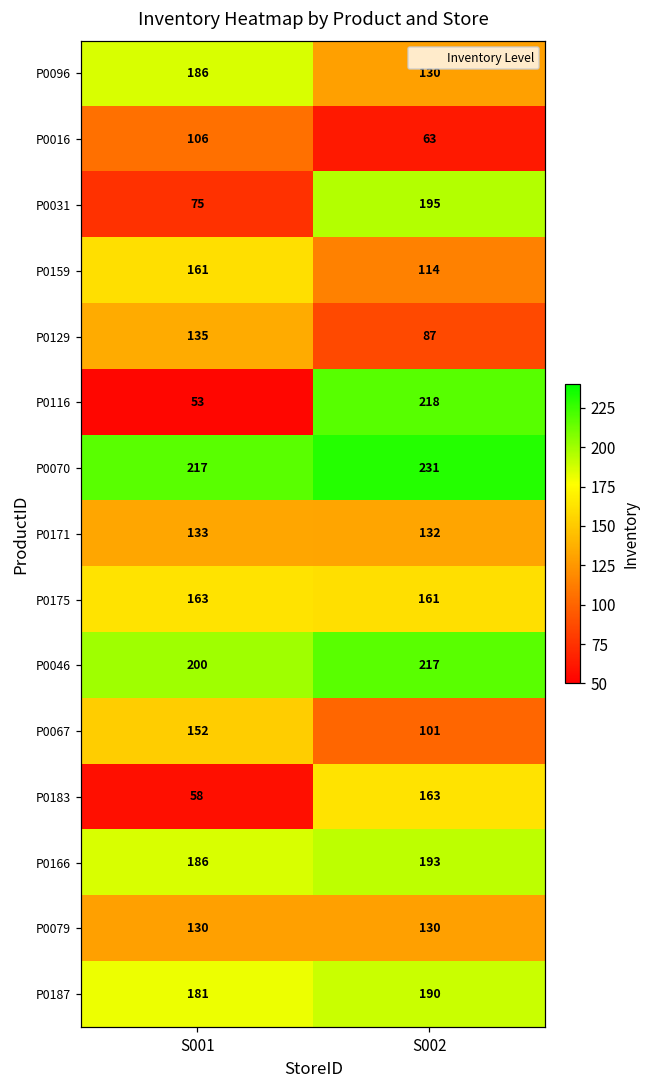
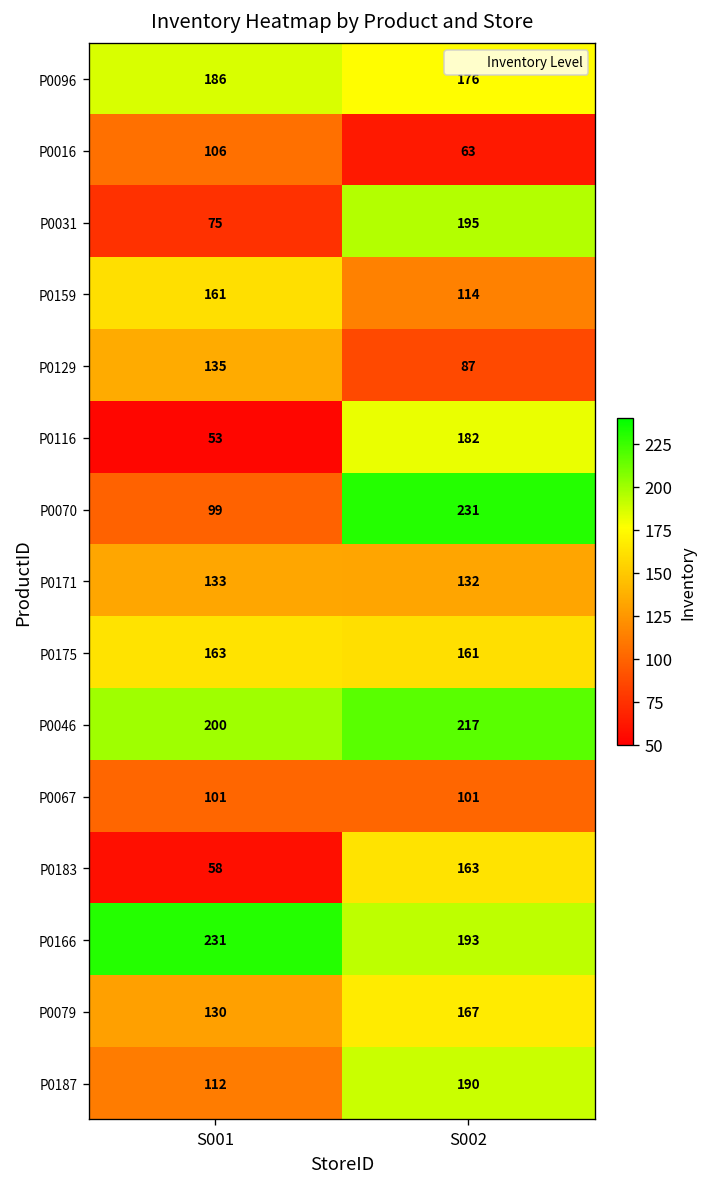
P0096, S002: 130 -> 176
P0116, S002: 218 -> 182
P0070, S001: 217 -> 99
P0067, S001: 152 -> 101
P0166, S001: 186 -> 231
P0079, S002: 130 -> 167
P0187, S001: 181 -> 112
